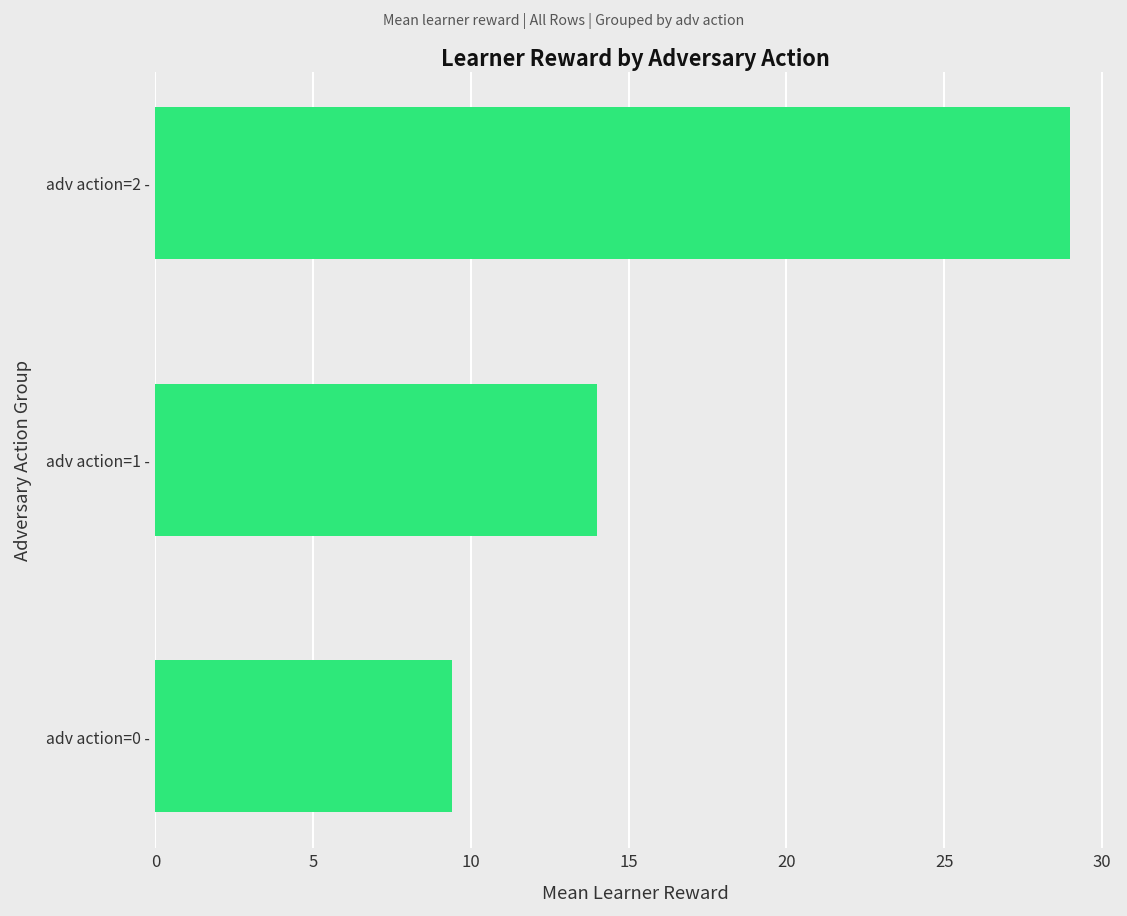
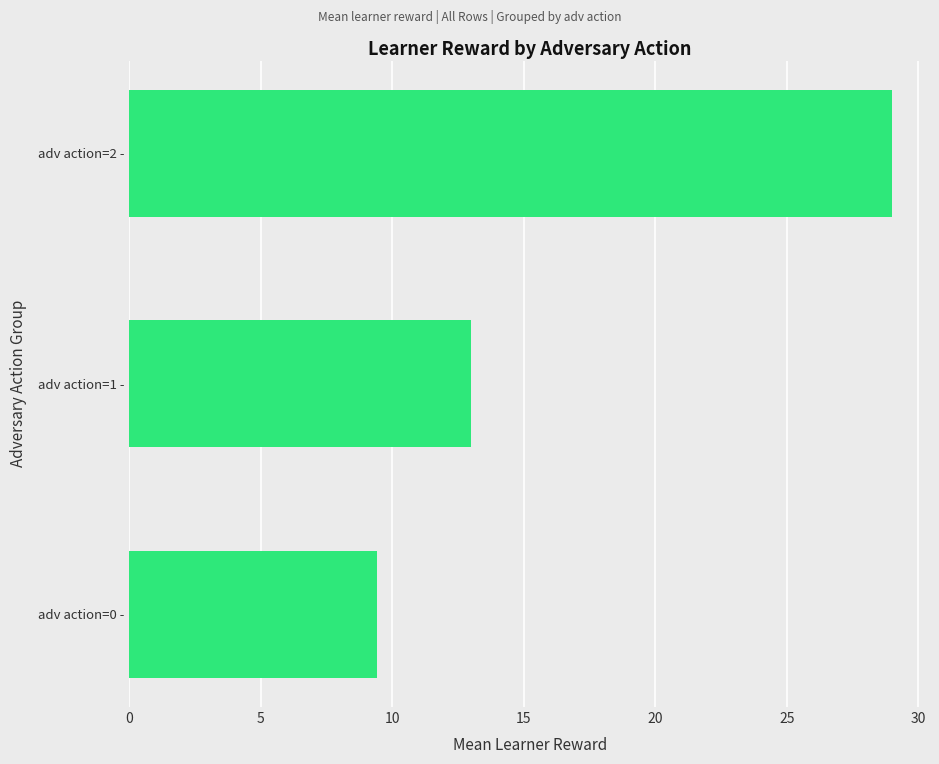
adv action=1 -: 14 -> 13
